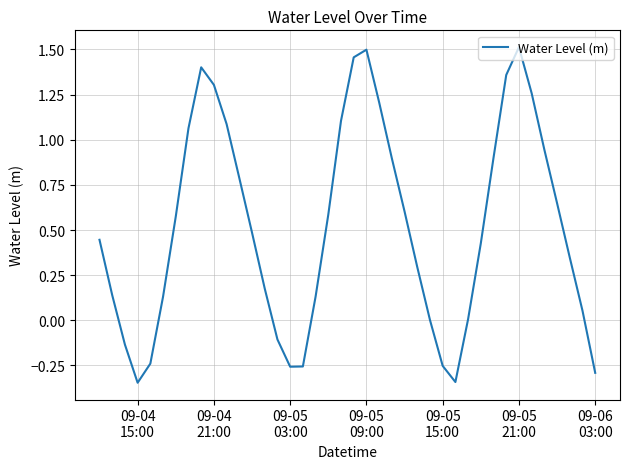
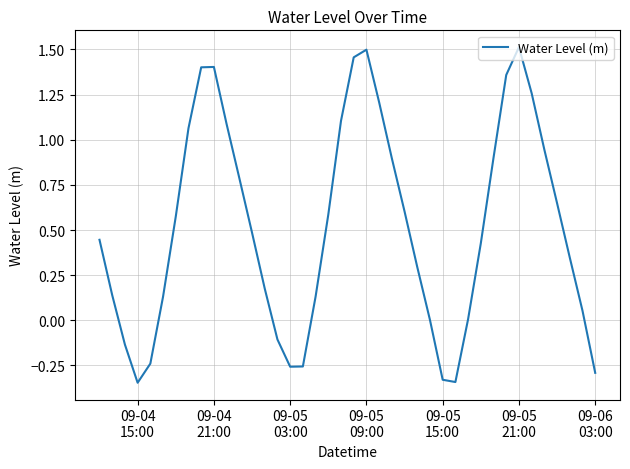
09-04 21:00: 1.30 -> 1.40
09-05 15:00: -0.25 -> -0.33
